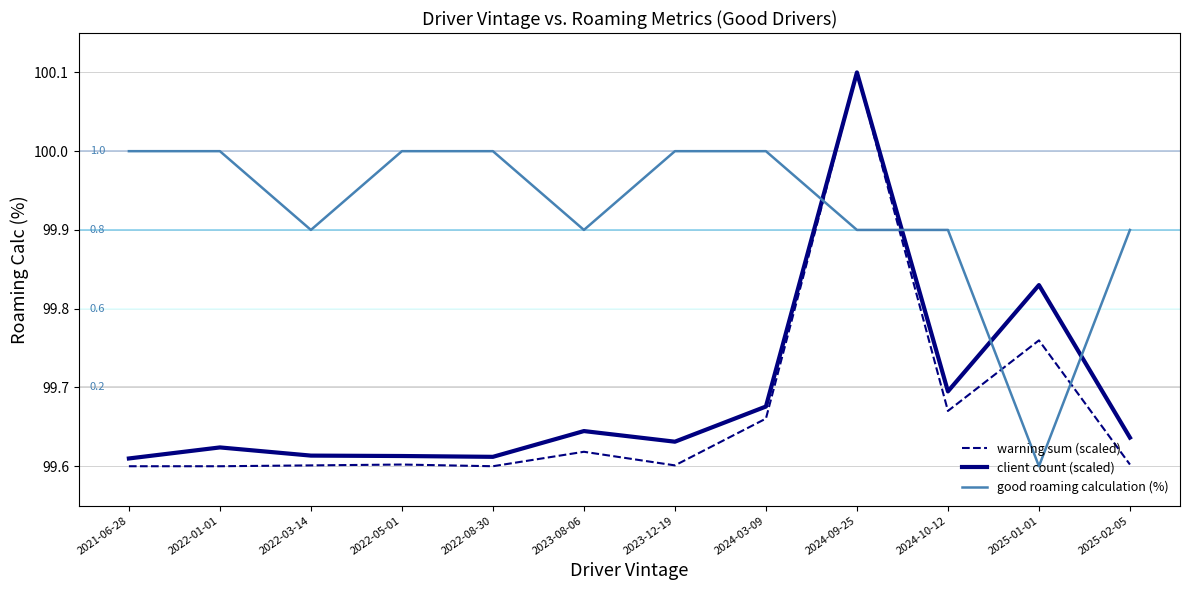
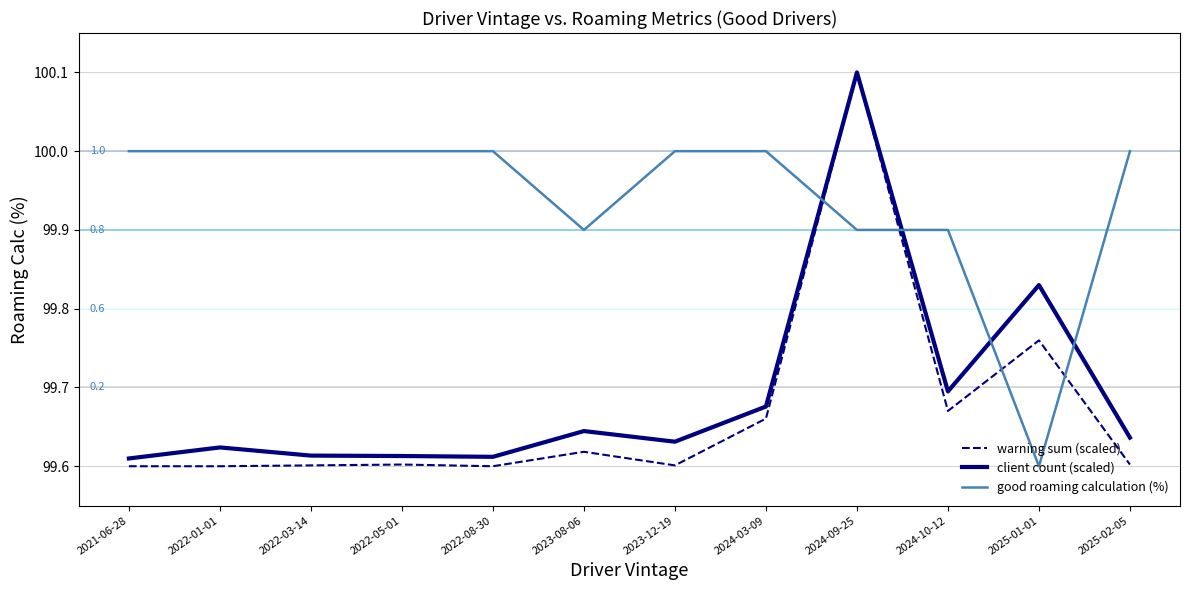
good roaming calculation (%), 2022-03-14: 99.9 -> 100.0
good roaming calculation (%), 2025-02-05: 99.9 -> 100.0
